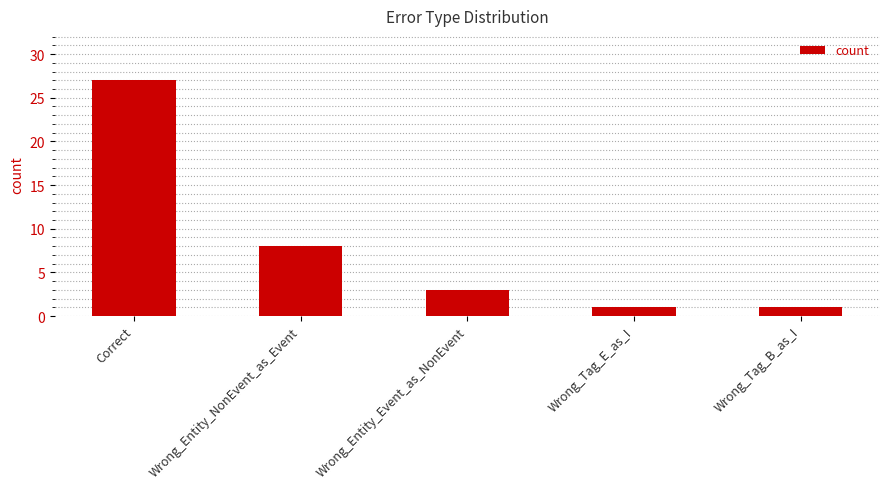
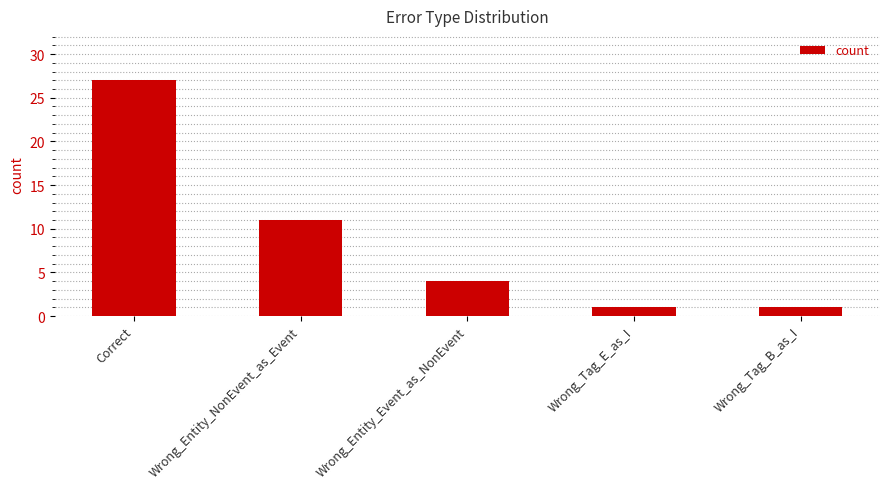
Wrong_Entity_NonEvent_as_Event: 8 -> 11
Wrong_Entity_Event_as_NonEvent: 3 -> 4
